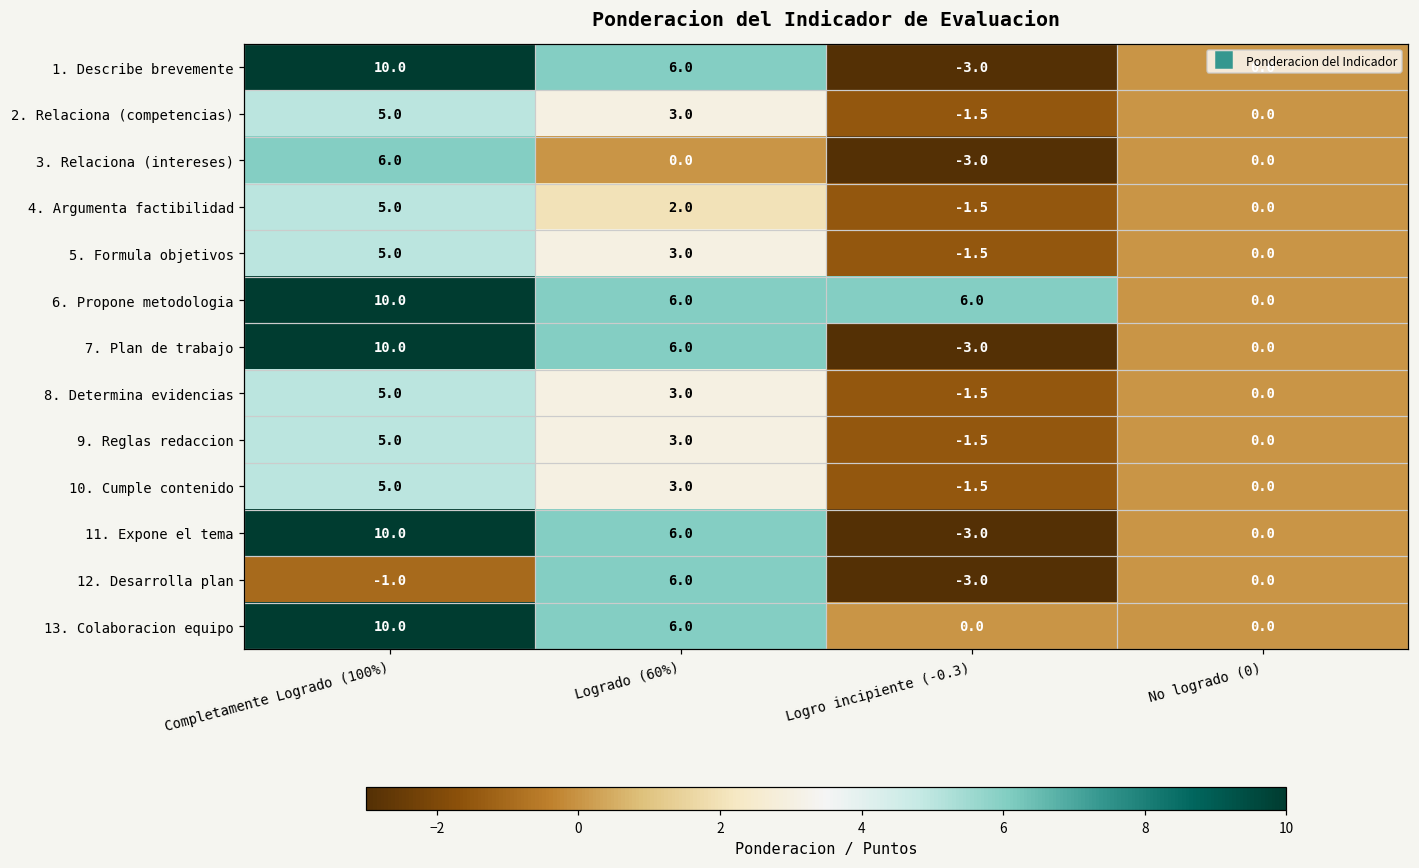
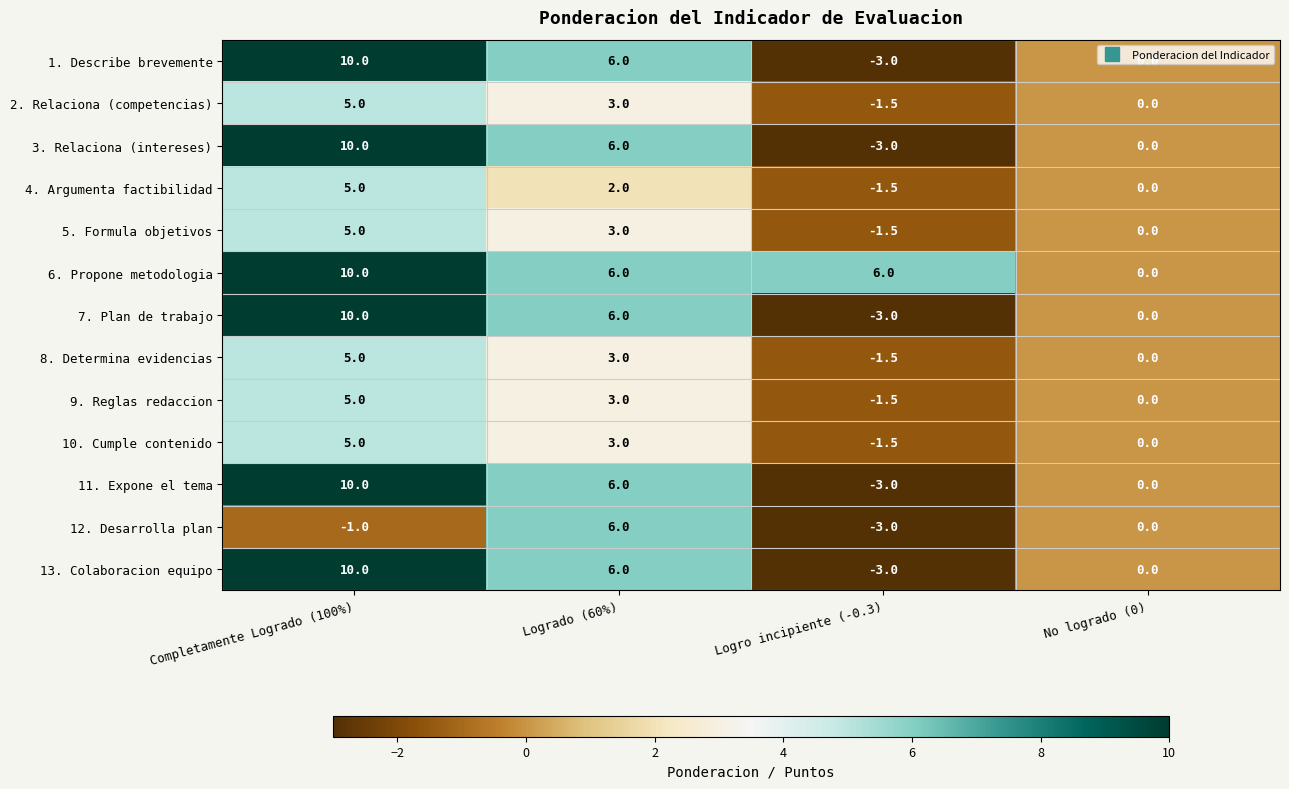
3. Relaciona (intereses), Completamente Logrado (100%): 6.0 -> 10.0
3. Relaciona (intereses), Logrado (60%): 0.0 -> 6.0
13. Colaboracion equipo, Logro incipiente (-0.3): 0.0 -> -3.0
